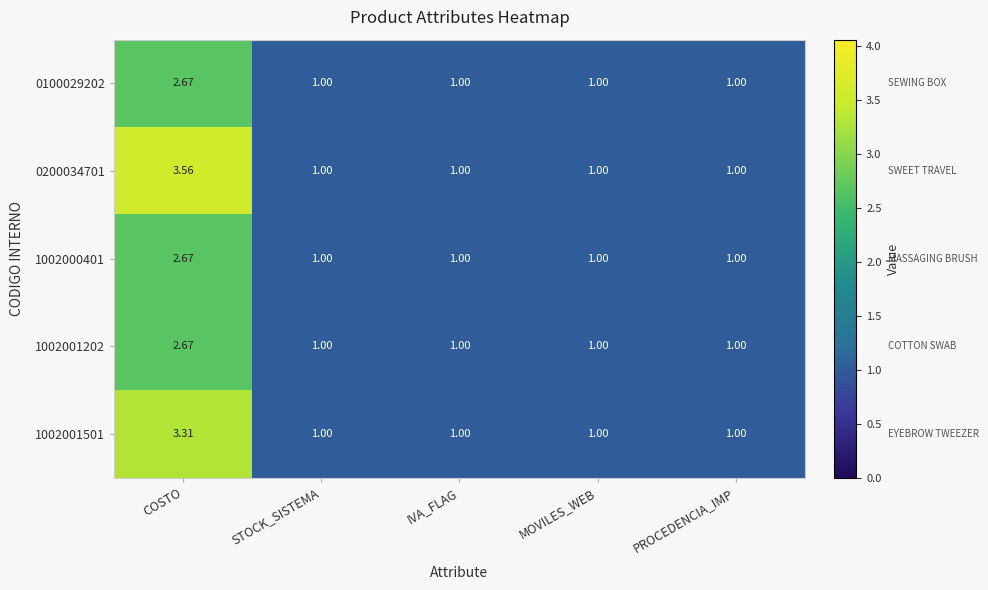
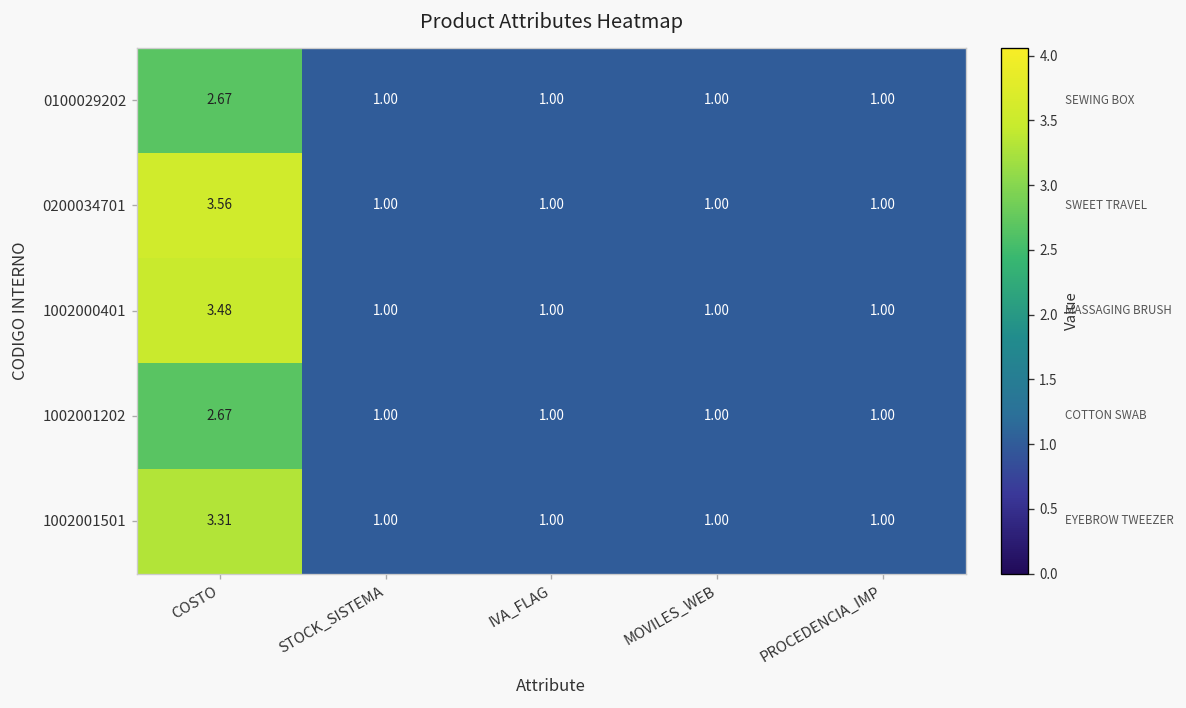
1002000401, COSTO: 2.67 -> 3.48
